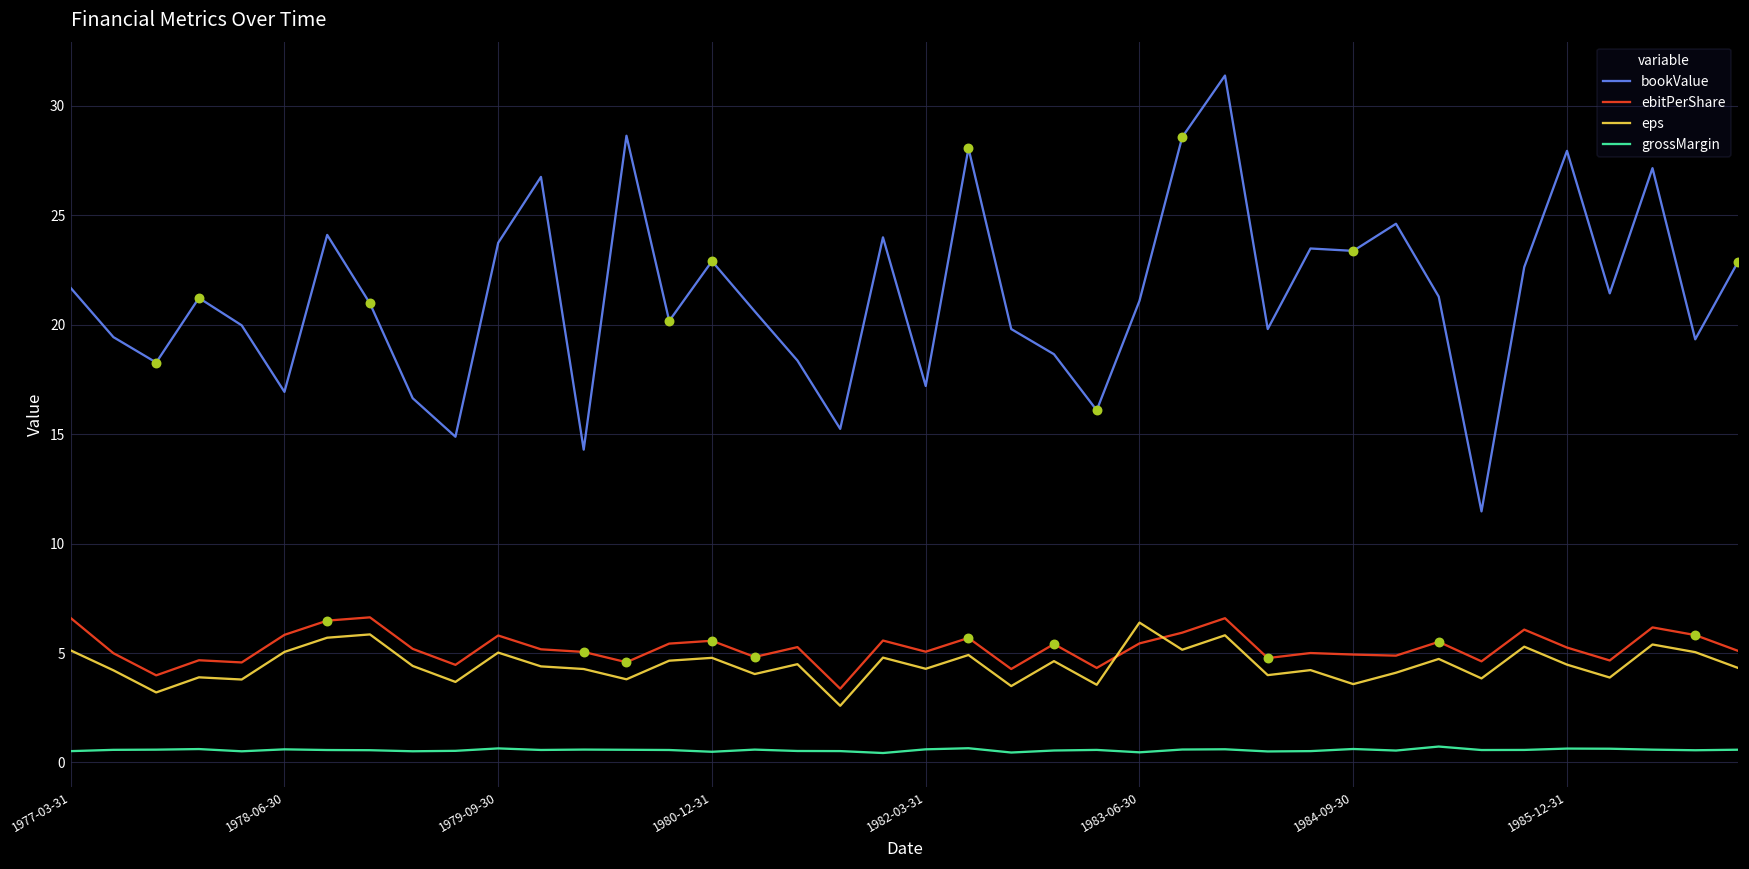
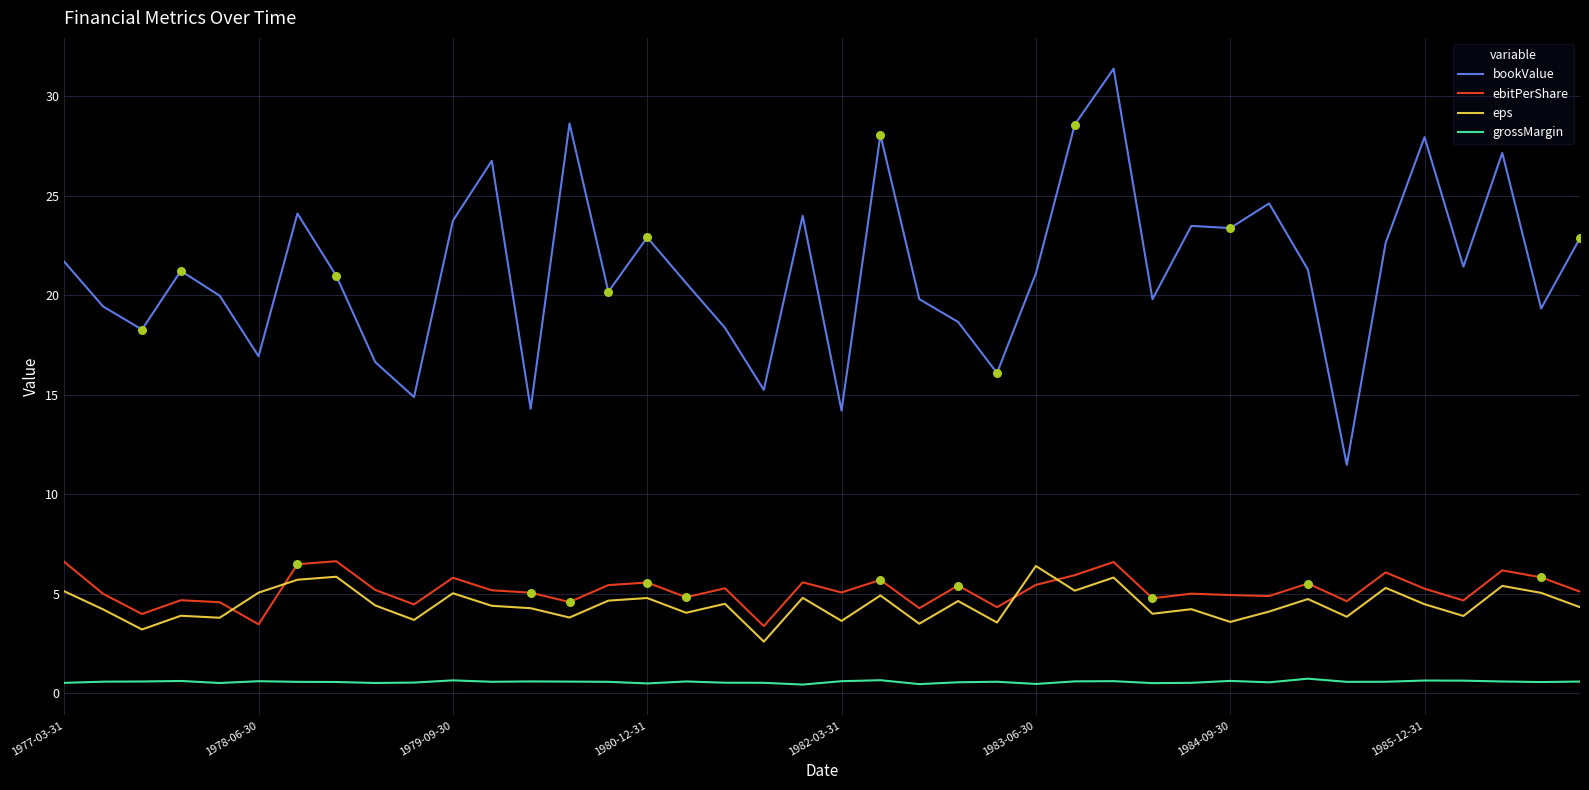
ebitPerShare, 1978-06-30: 5.8 -> 3.5
bookValue, 1982-03-31: 17.2 -> 14.2
eps, 1982-03-31: 4.3 -> 3.6
